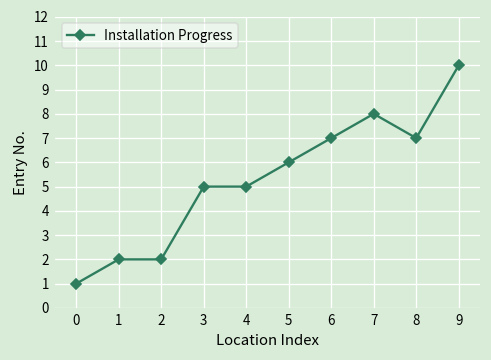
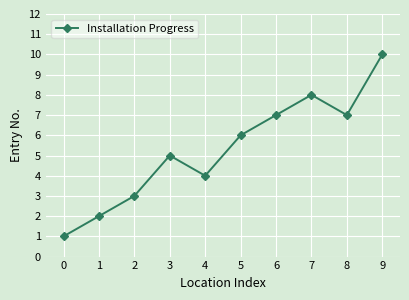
2: 2 -> 3
4: 5 -> 4
